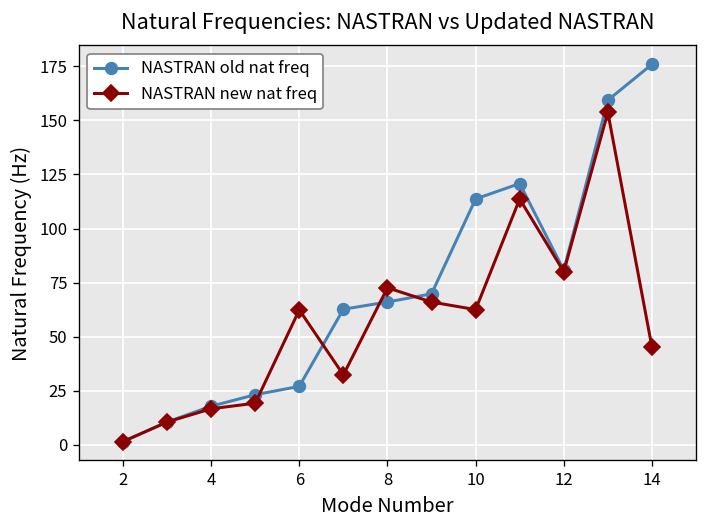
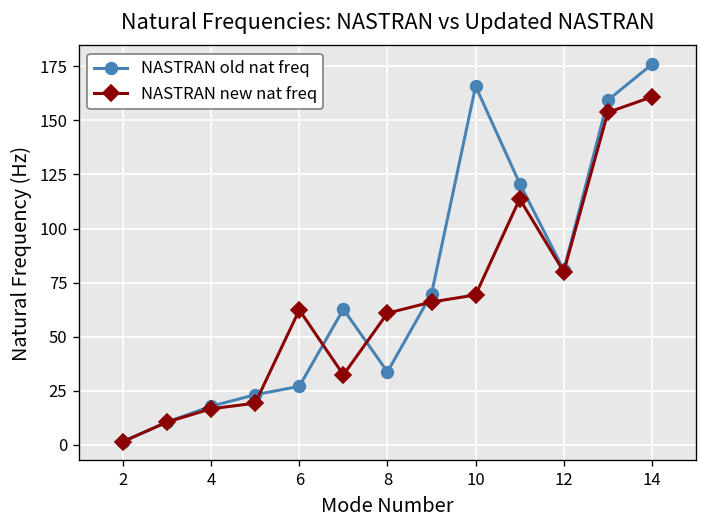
NASTRAN old nat freq, 8: 66 -> 34
NASTRAN new nat freq, 8: 73 -> 61
NASTRAN old nat freq, 10: 114 -> 166
NASTRAN new nat freq, 10: 62 -> 69
NASTRAN new nat freq, 14: 45 -> 161
